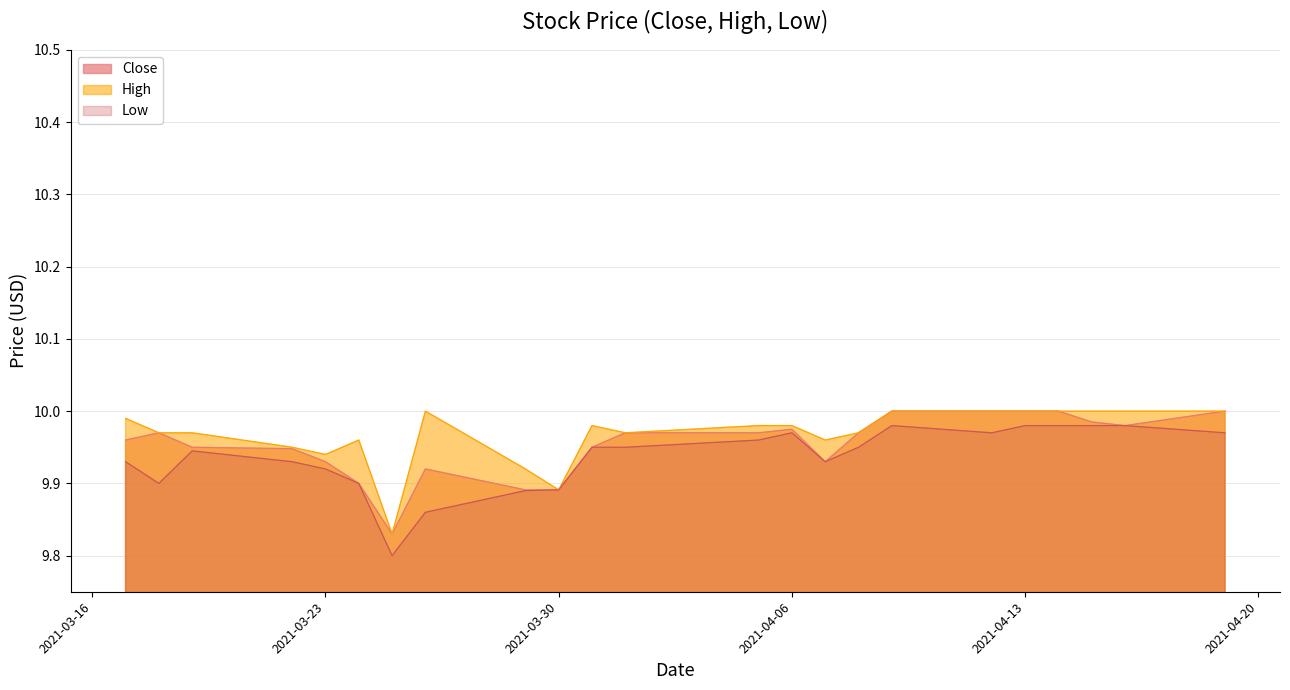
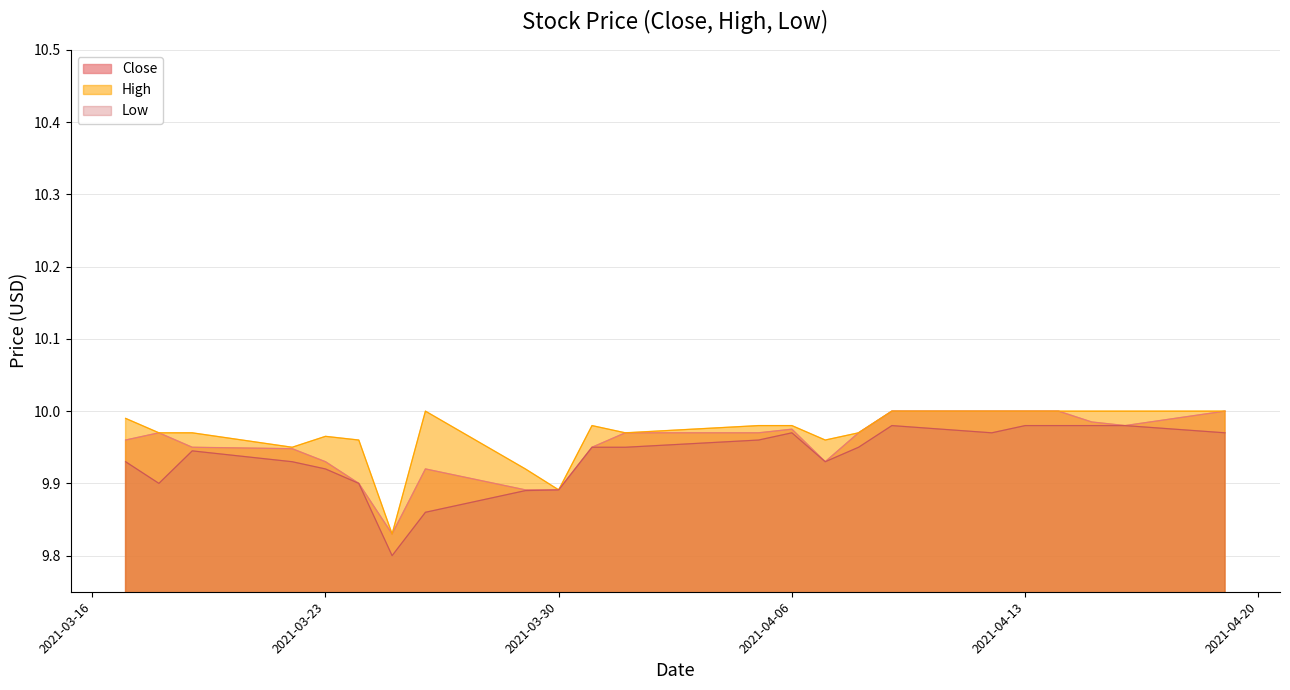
High, 2021-03-23: 9.94 -> 9.97
